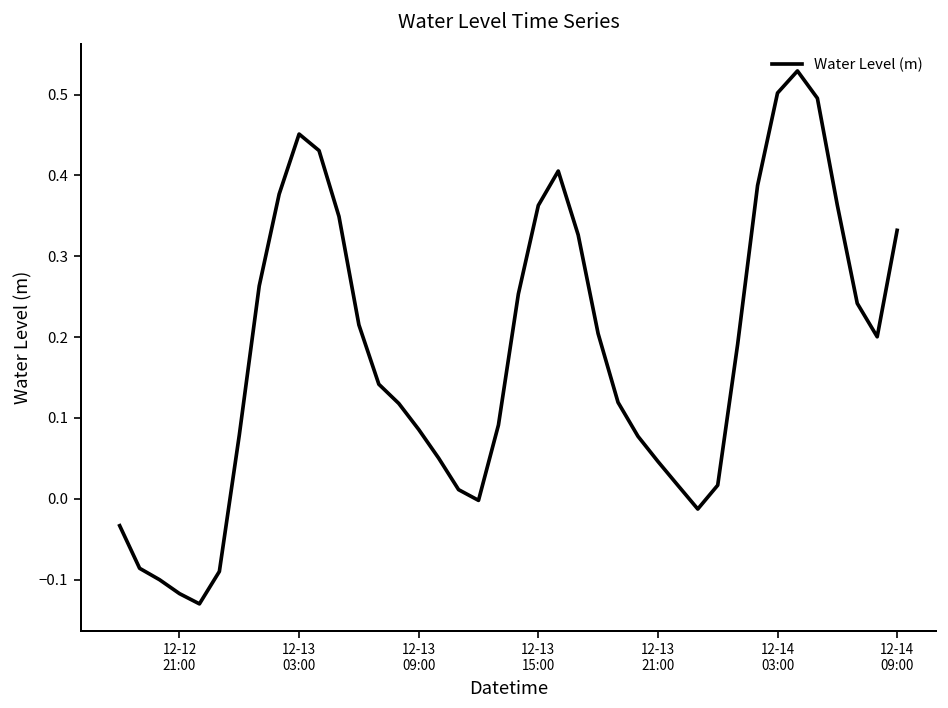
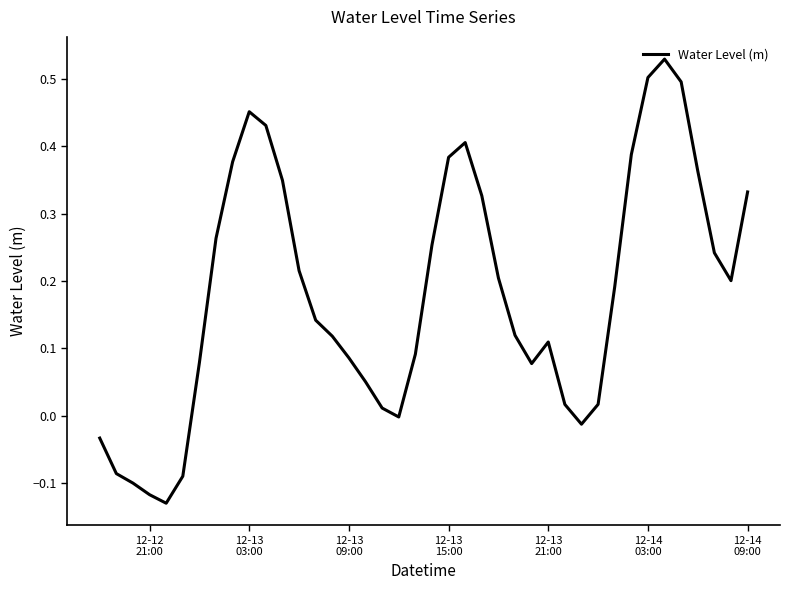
12-13 15:00: 0.36 -> 0.38
12-13 21:00: 0.05 -> 0.11
